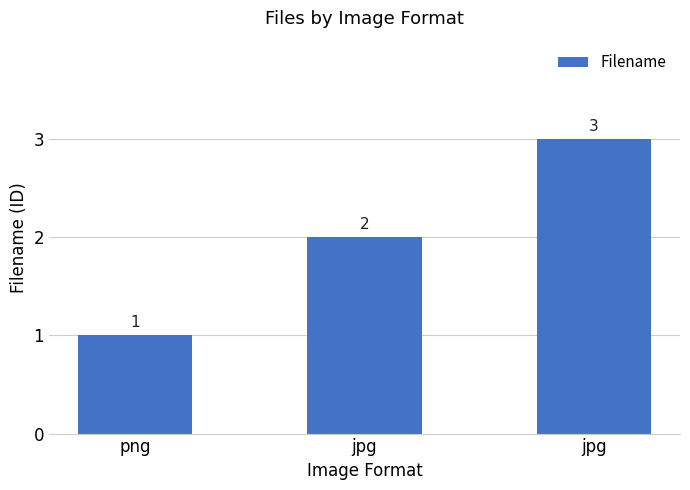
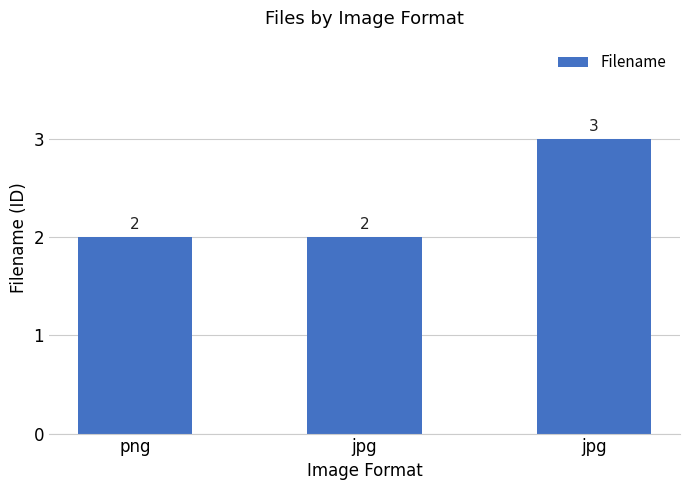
png: 1 -> 2
